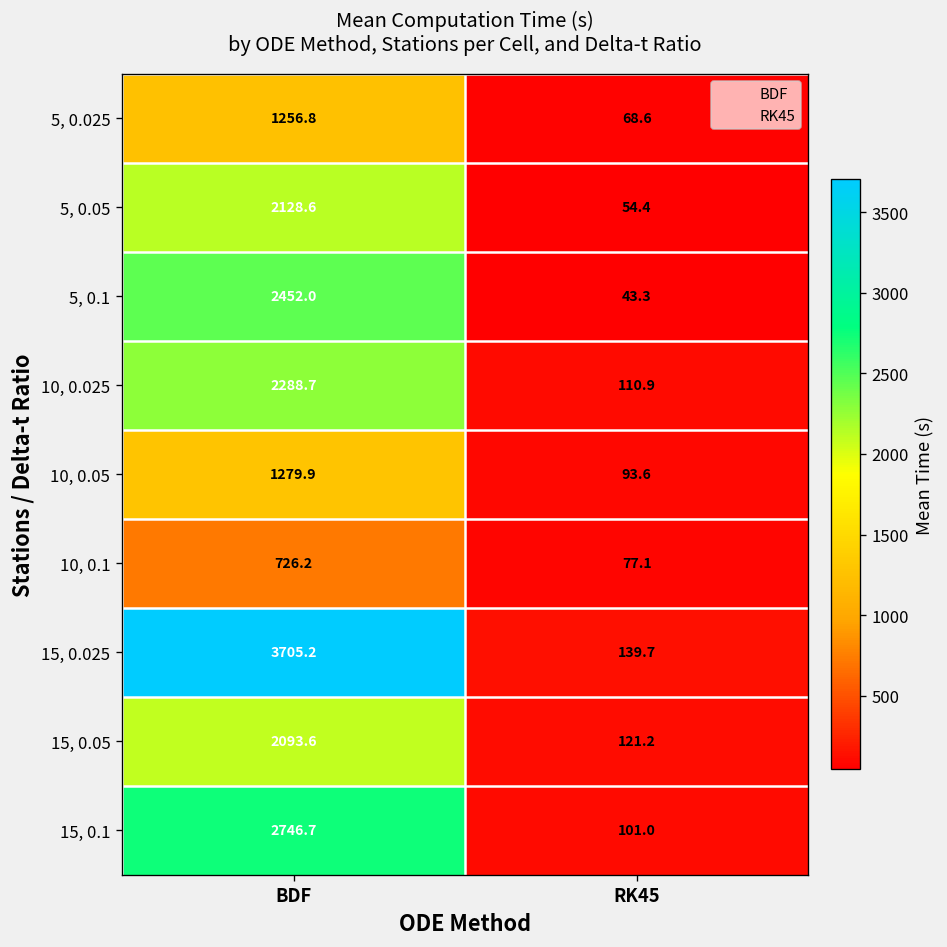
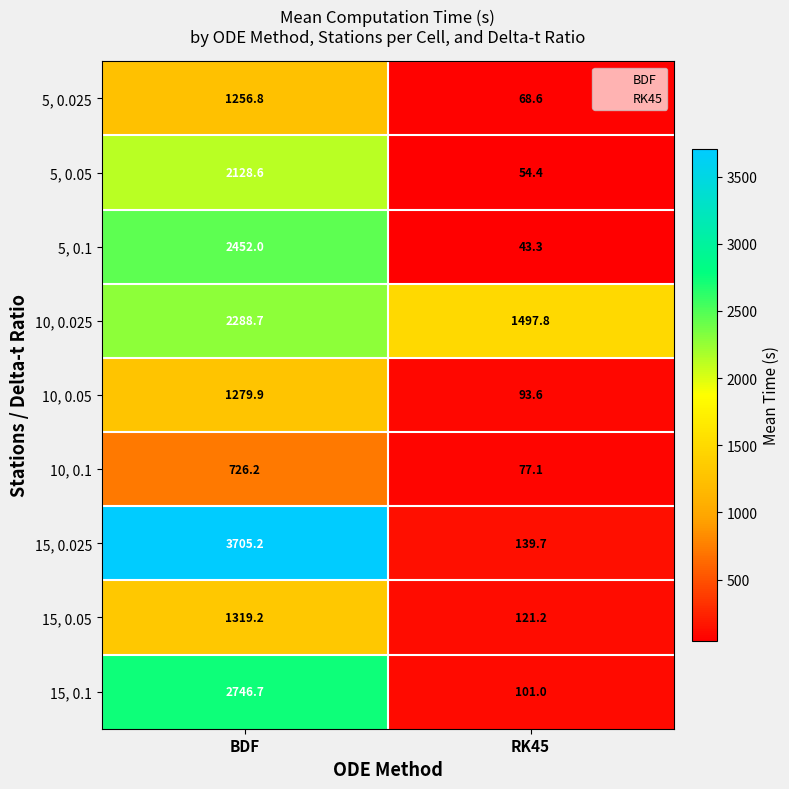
10, 0.025, RK45: 110.9 -> 1497.8
15, 0.05, BDF: 2093.6 -> 1319.2
